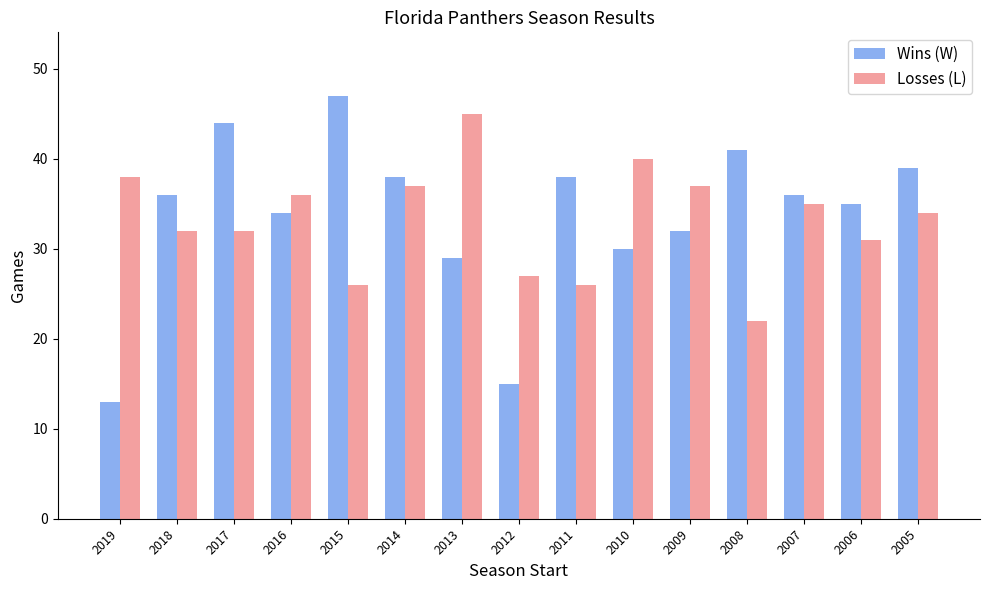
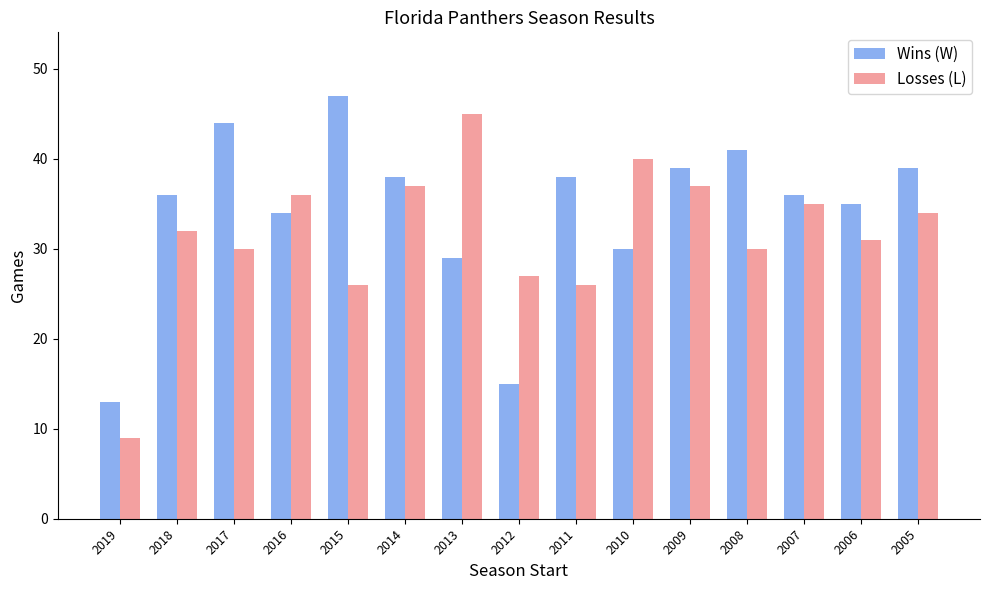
Losses (L), 2019: 38 -> 9
Losses (L), 2017: 32 -> 30
Wins (W), 2009: 32 -> 39
Losses (L), 2008: 22 -> 30
